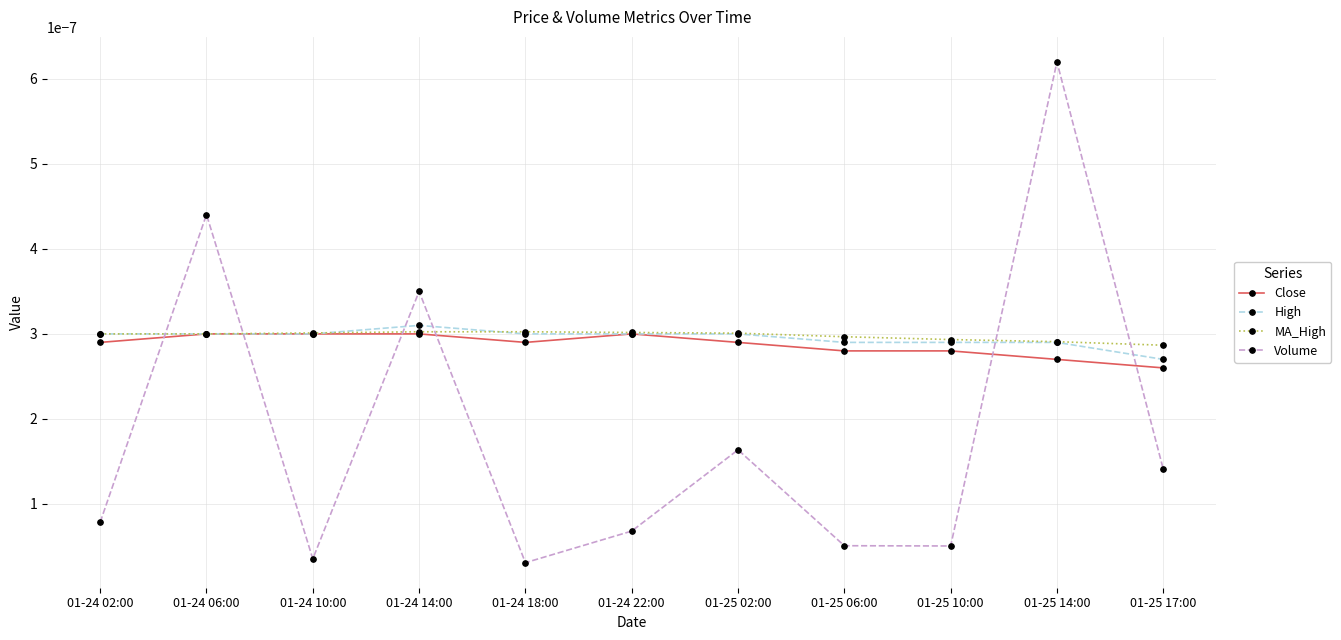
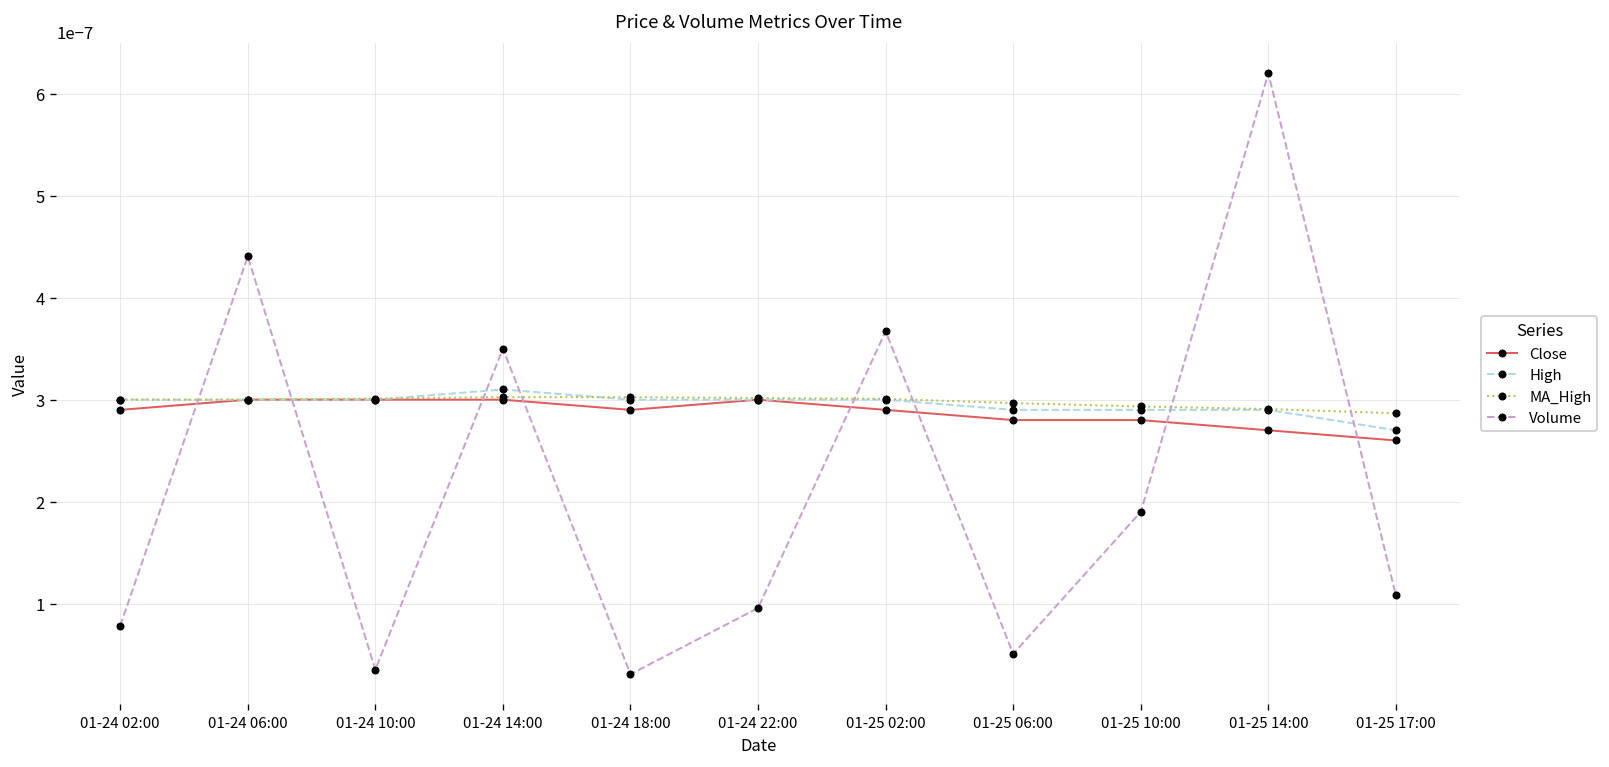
Volume, 01-24 22:00: 0.00000007 -> 0.00000010
Volume, 01-25 02:00: 0.00000016 -> 0.00000037
Volume, 01-25 10:00: 0.00000005 -> 0.00000019
Volume, 01-25 17:00: 0.00000014 -> 0.00000011
